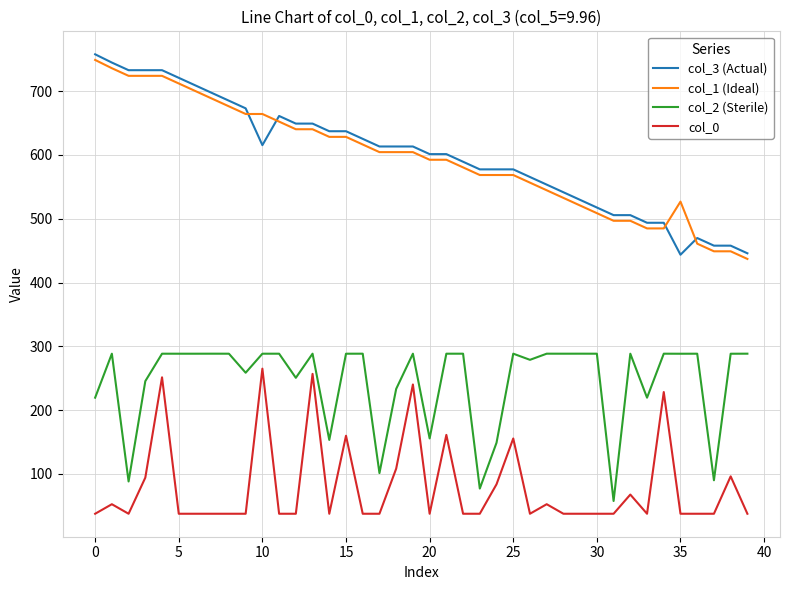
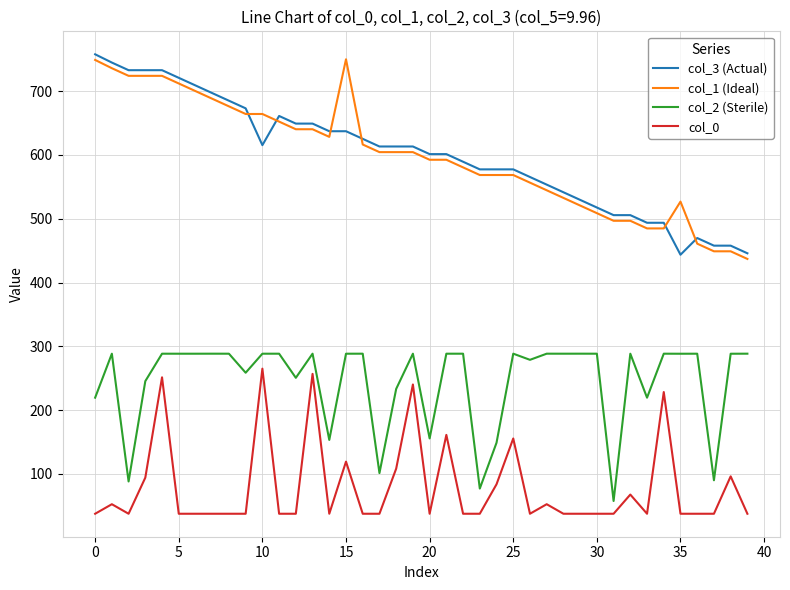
col_1 (Ideal), 15: 630 -> 750
col_0, 15: 160 -> 120
